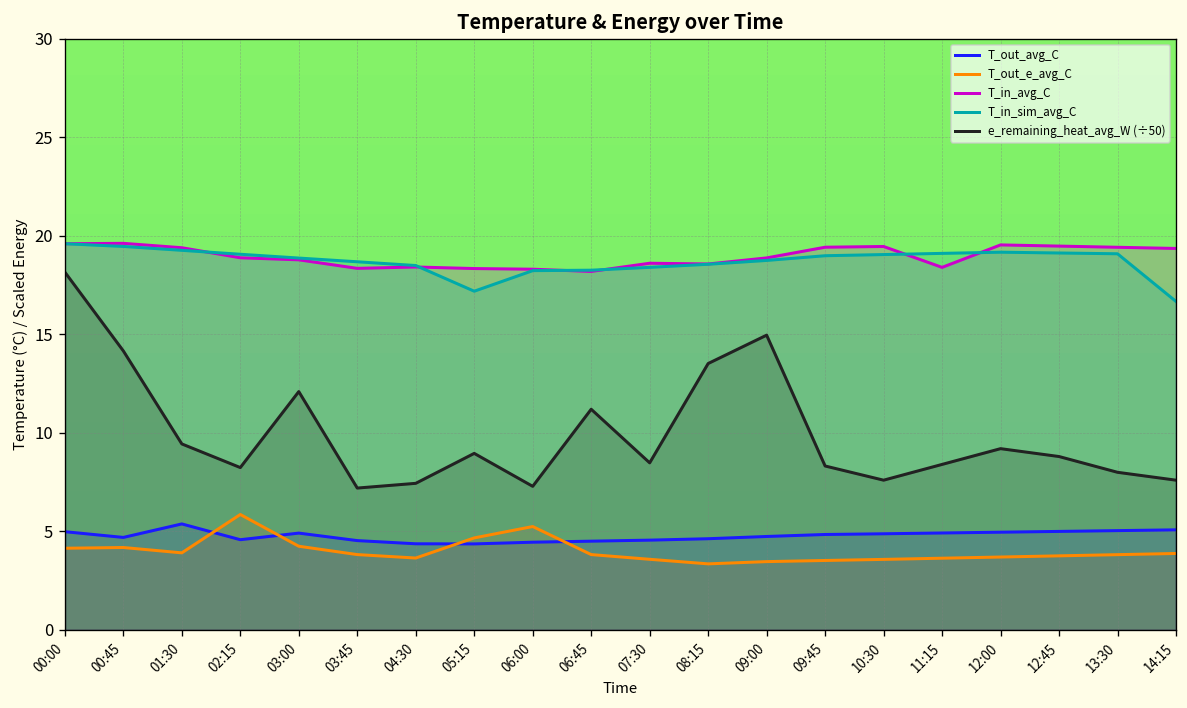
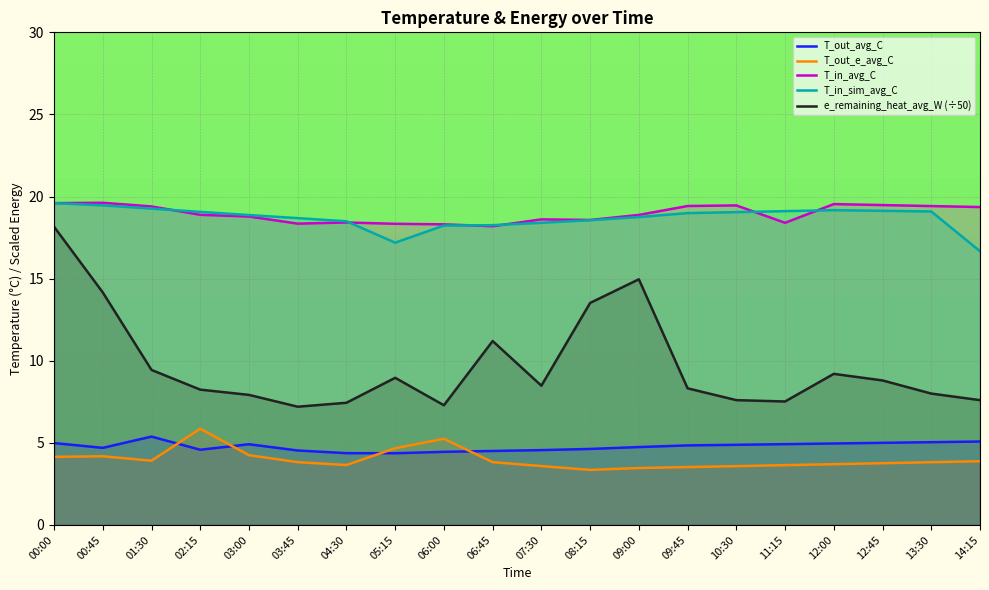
e_remaining_heat_avg_W (÷50), 03:00: 12.1 -> 7.9
e_remaining_heat_avg_W (÷50), 11:15: 8.4 -> 7.5
